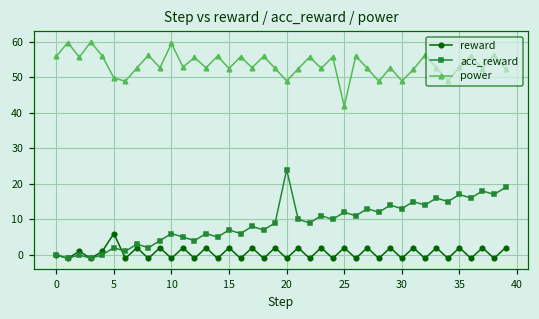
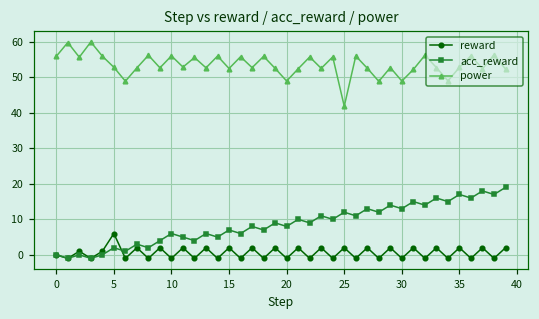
power, 5: 50 -> 53
power, 10: 60 -> 56
acc_reward, 20: 24 -> 8
